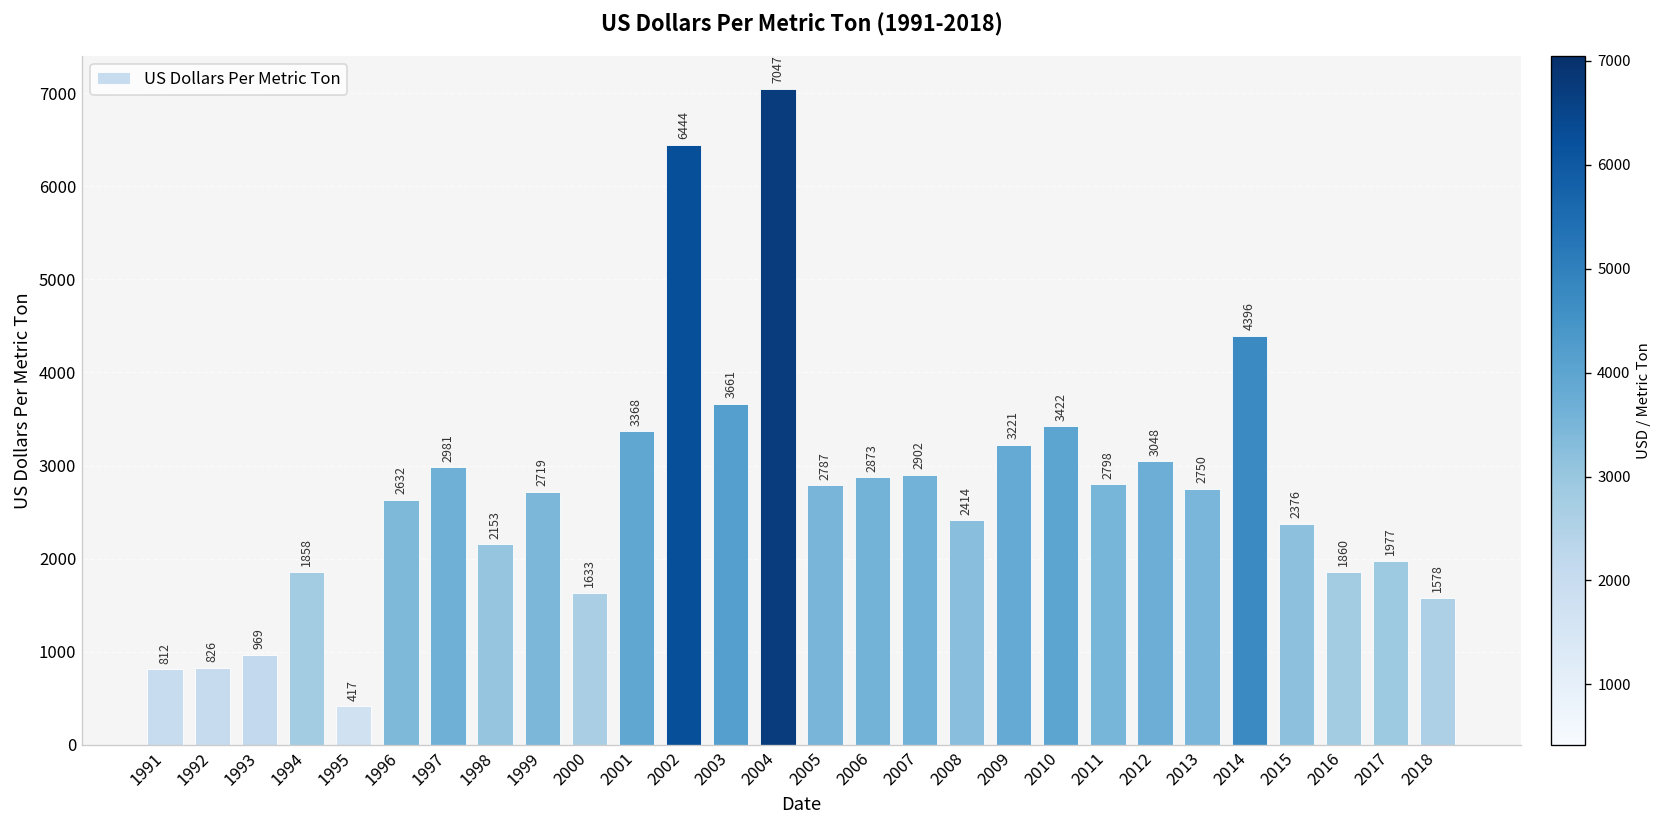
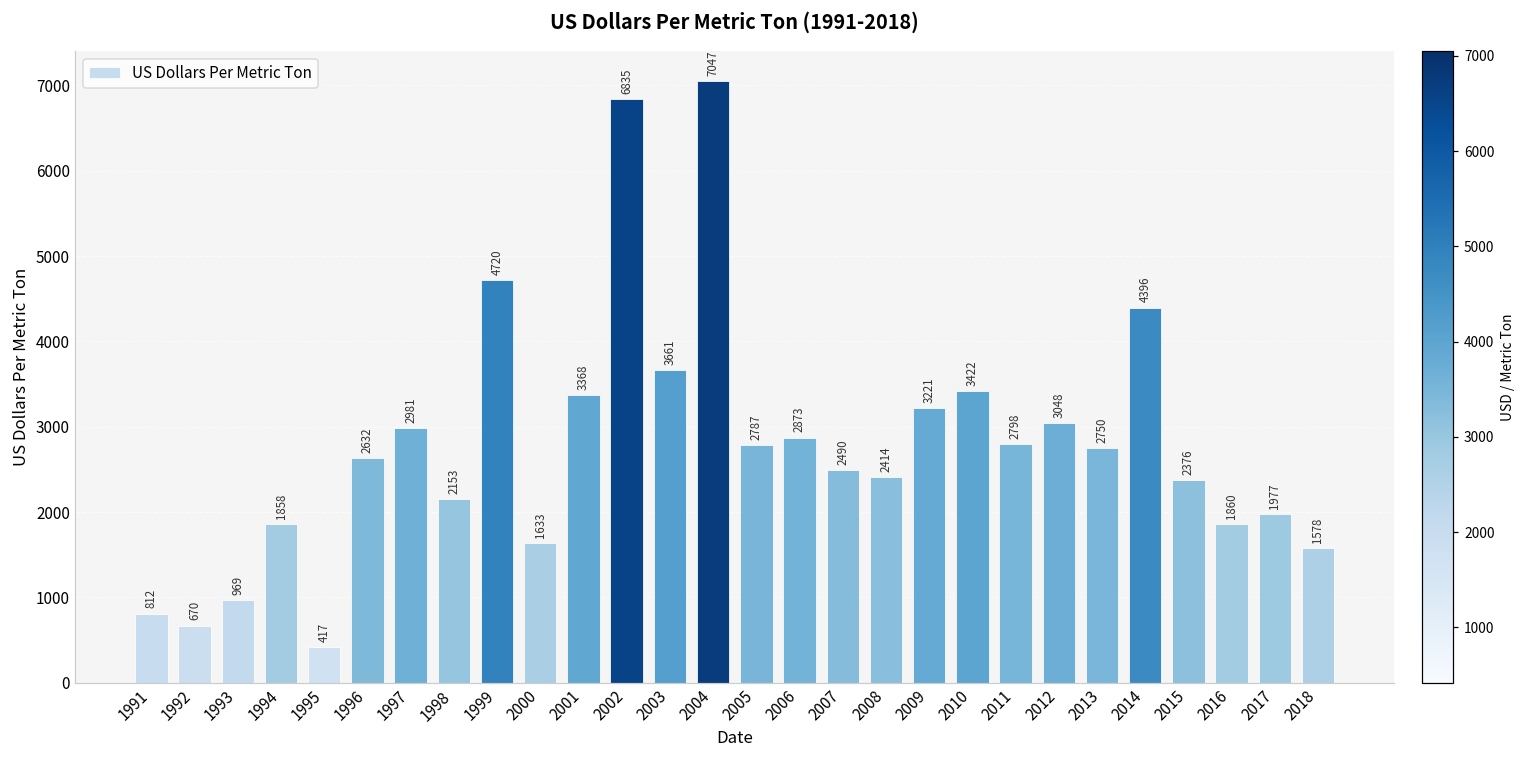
1992: 826 -> 670
1999: 2719 -> 4720
2002: 6444 -> 6835
2007: 2902 -> 2490
